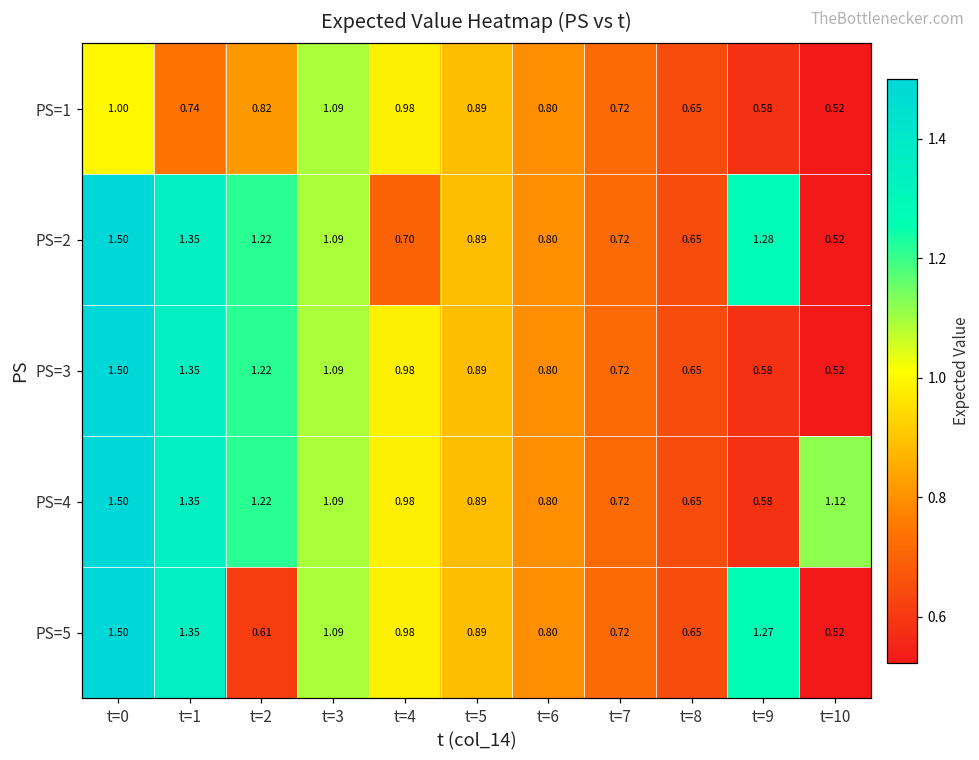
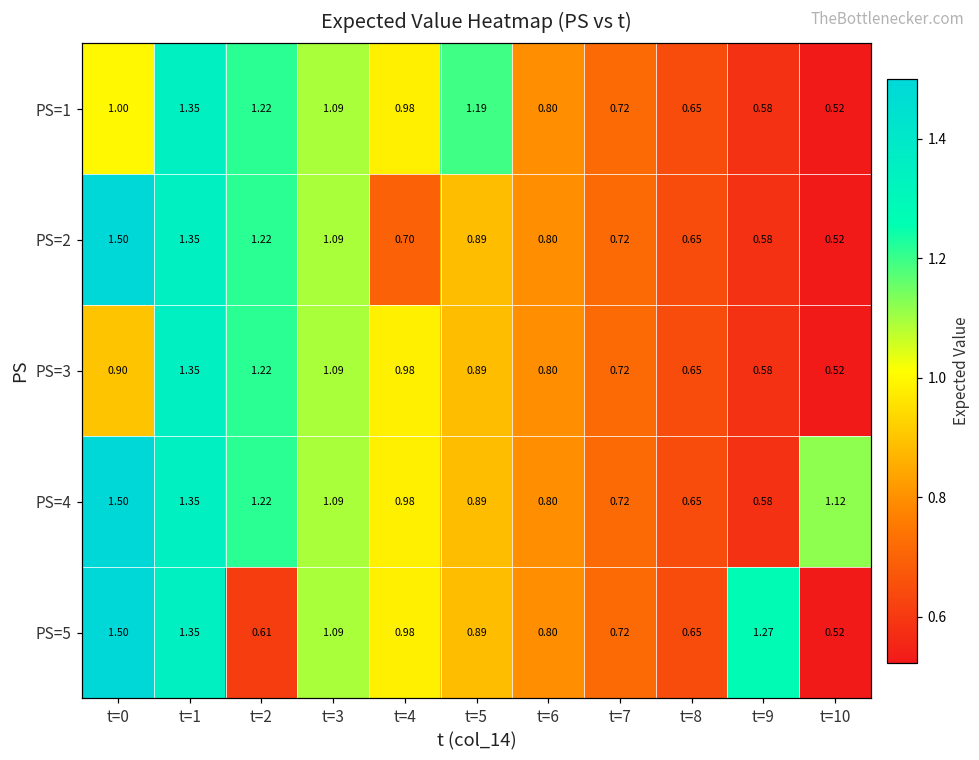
PS=1, t=1: 0.74 -> 1.35
PS=1, t=2: 0.82 -> 1.22
PS=1, t=5: 0.89 -> 1.19
PS=2, t=9: 1.28 -> 0.58
PS=3, t=0: 1.50 -> 0.90
